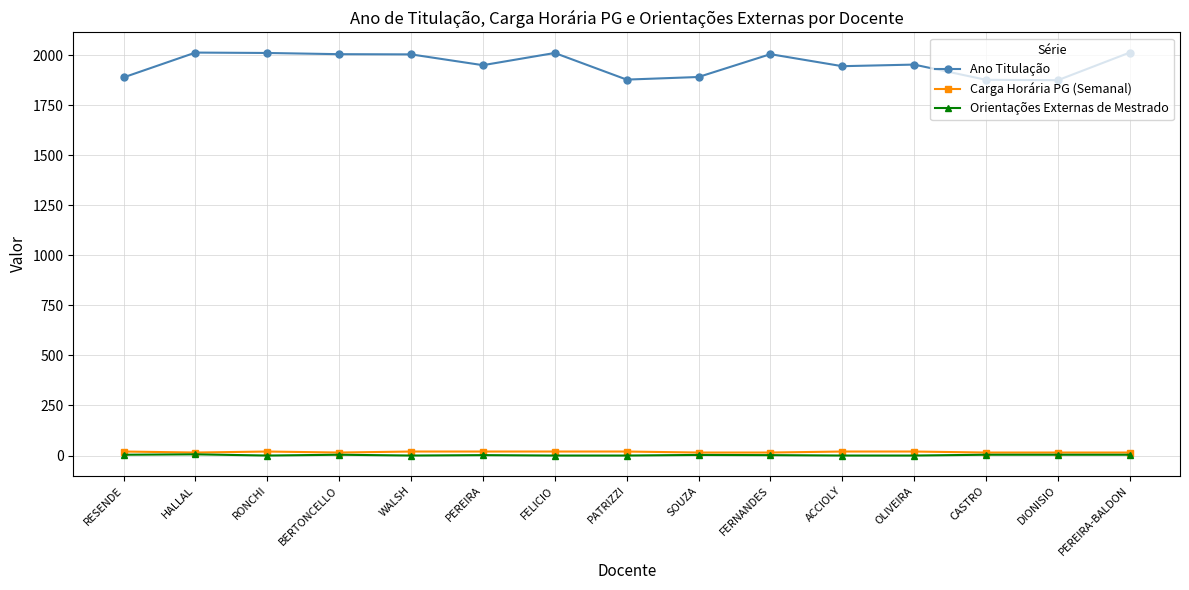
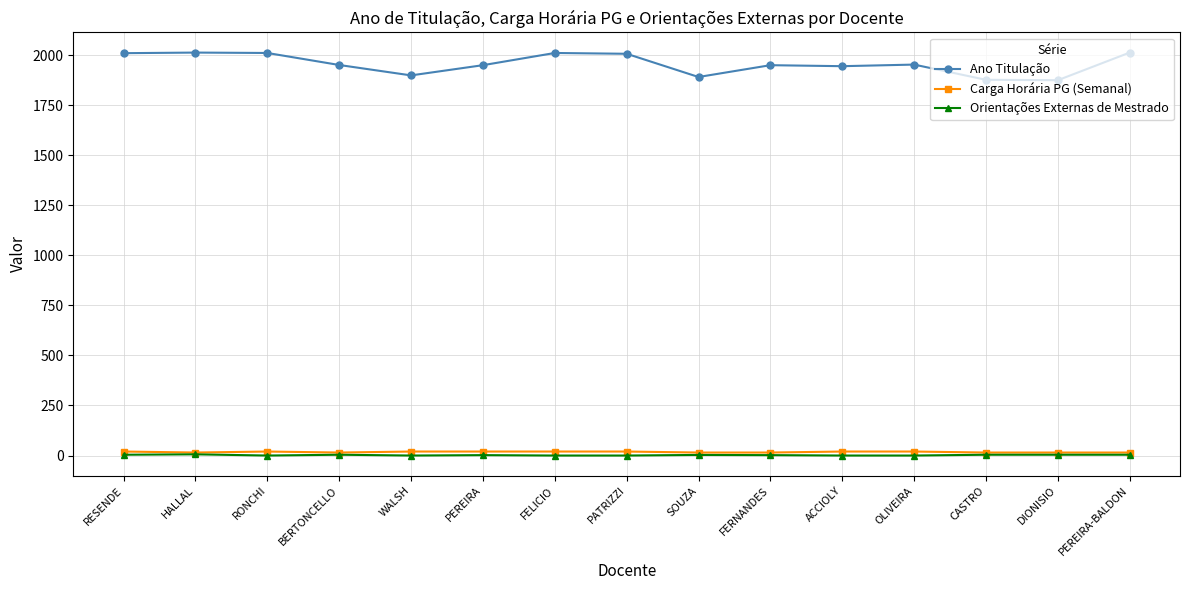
Ano Titulação, RESENDE: 1890 -> 2010
Ano Titulação, BERTONCELLO: 2010 -> 1950
Ano Titulação, WALSH: 2000 -> 1900
Ano Titulação, PATRIZZI: 1880 -> 2010
Ano Titulação, FERNANDES: 2010 -> 1950
